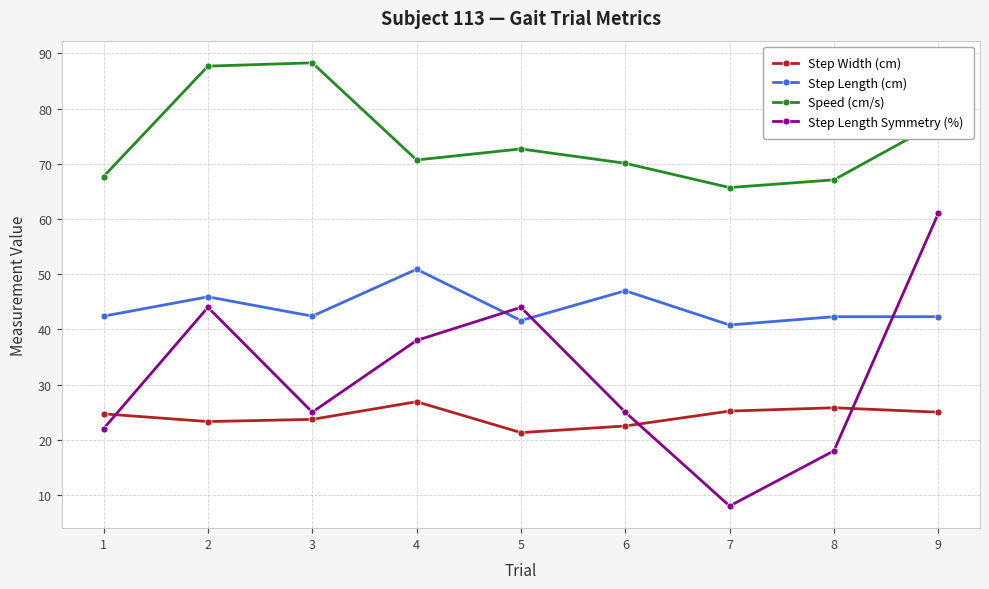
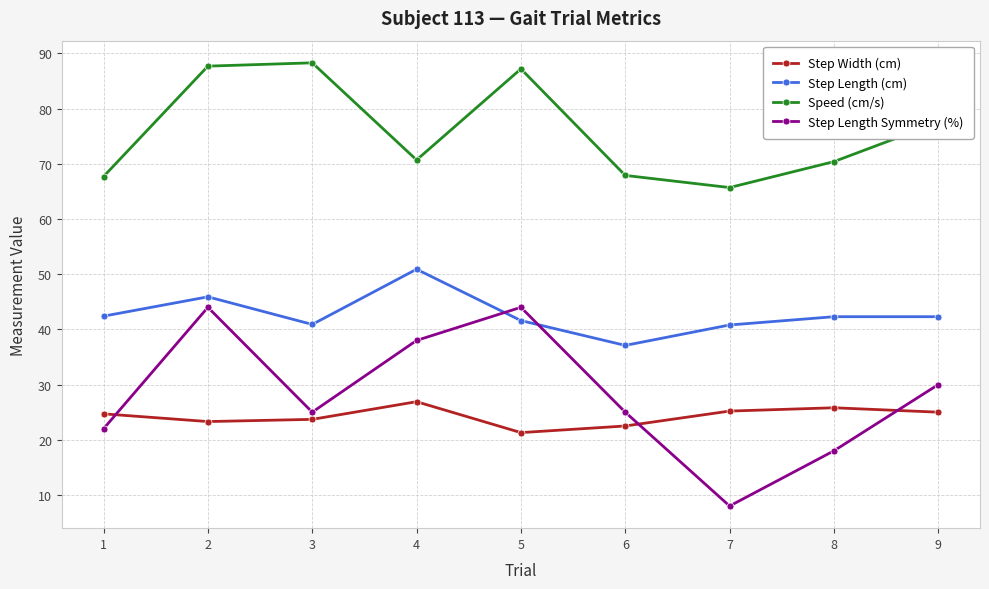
Step Length (cm), 3: 42 -> 41
Speed (cm/s), 5: 73 -> 87
Step Length (cm), 6: 47 -> 37
Speed (cm/s), 6: 70 -> 68
Speed (cm/s), 8: 67 -> 70
Step Length Symmetry (%), 9: 61 -> 30
